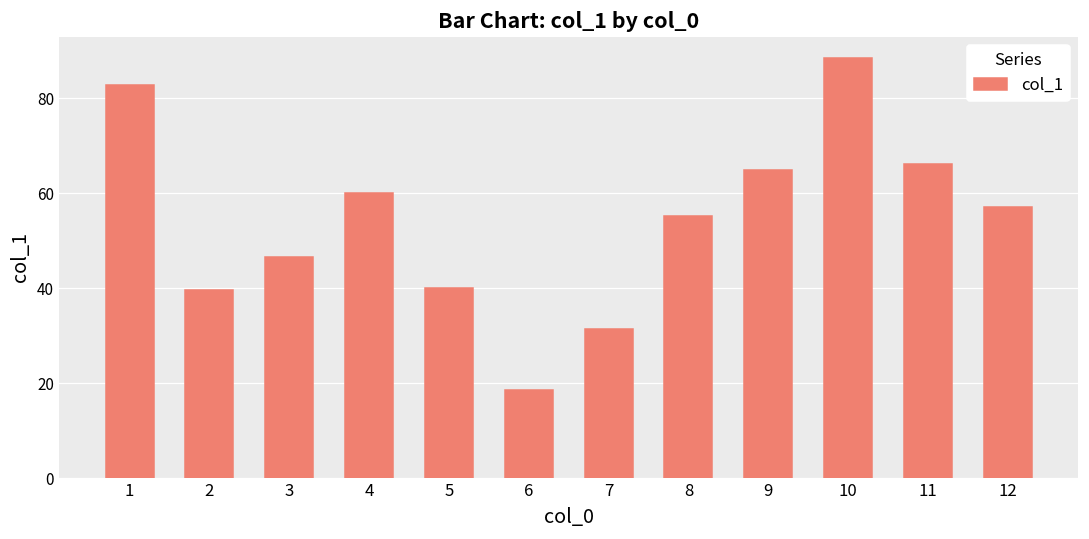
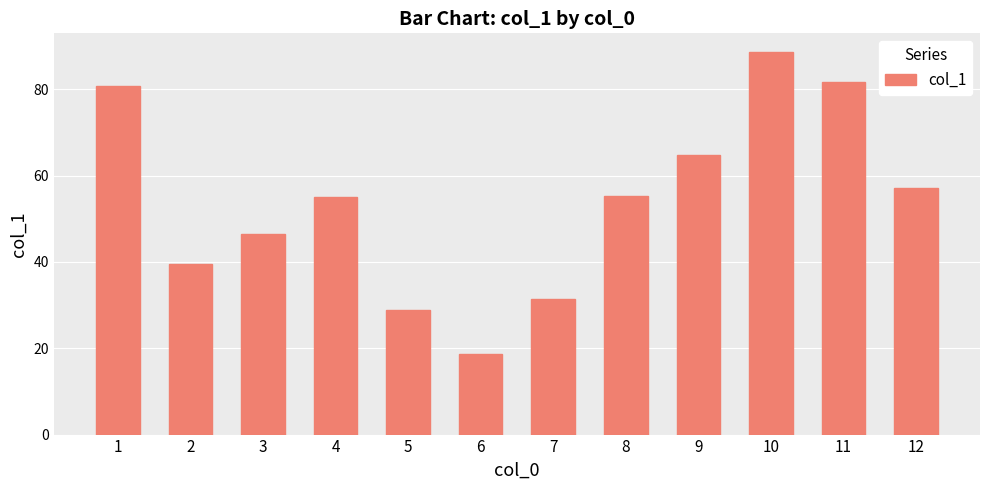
1: 83 -> 81
4: 60 -> 55
5: 40 -> 29
11: 66 -> 82
